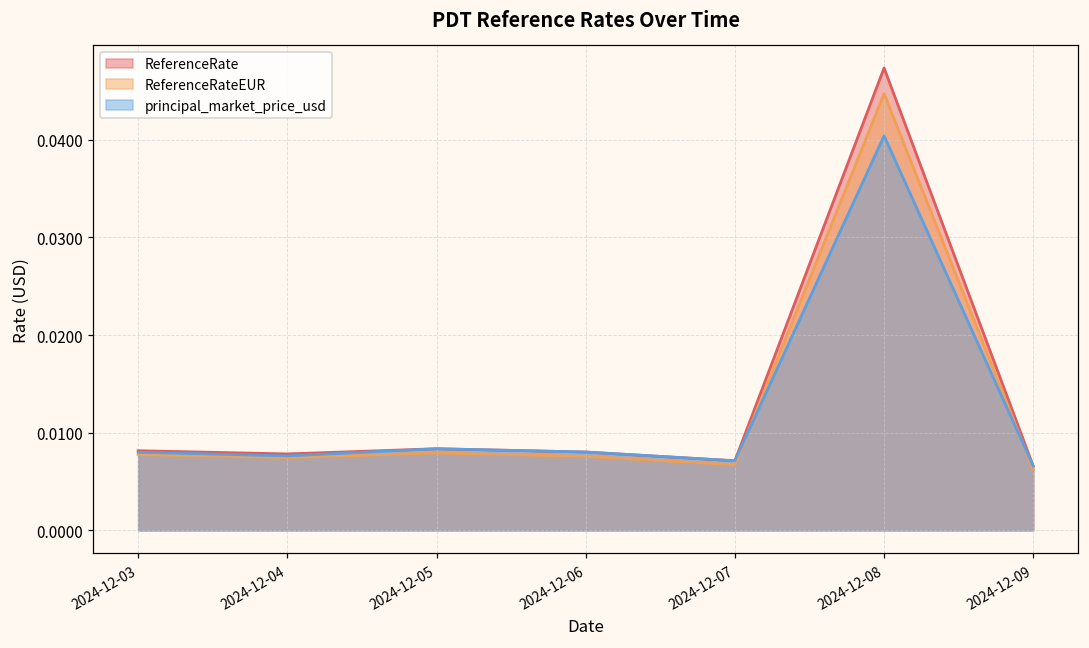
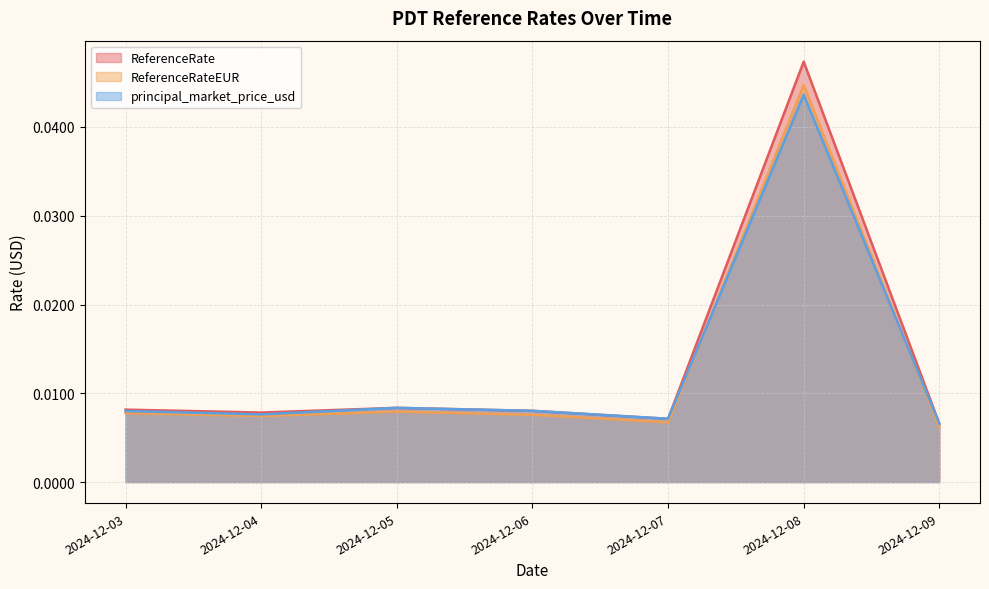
principal_market_price_usd, 2024-12-08: 0.040 -> 0.044
